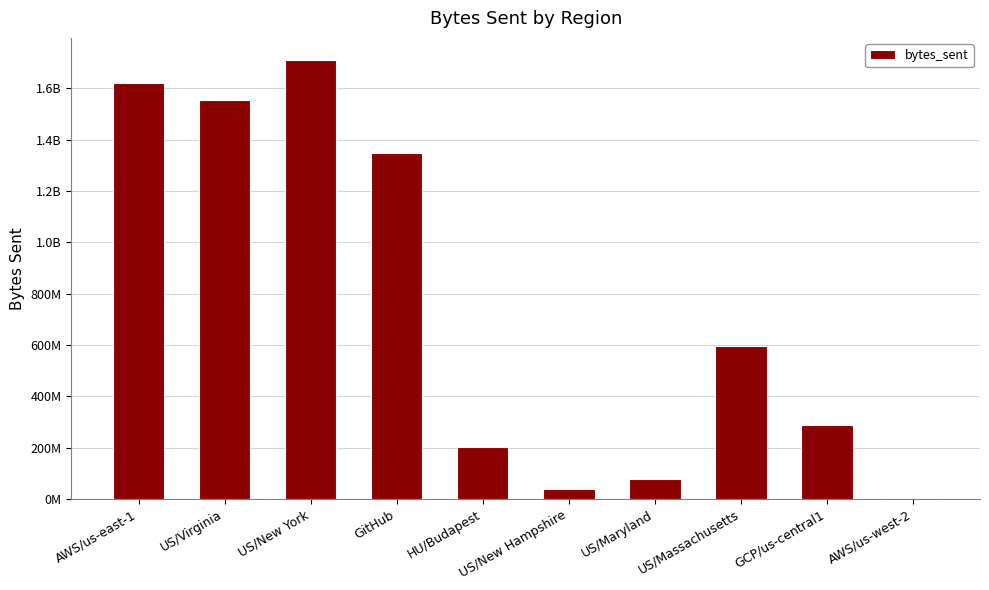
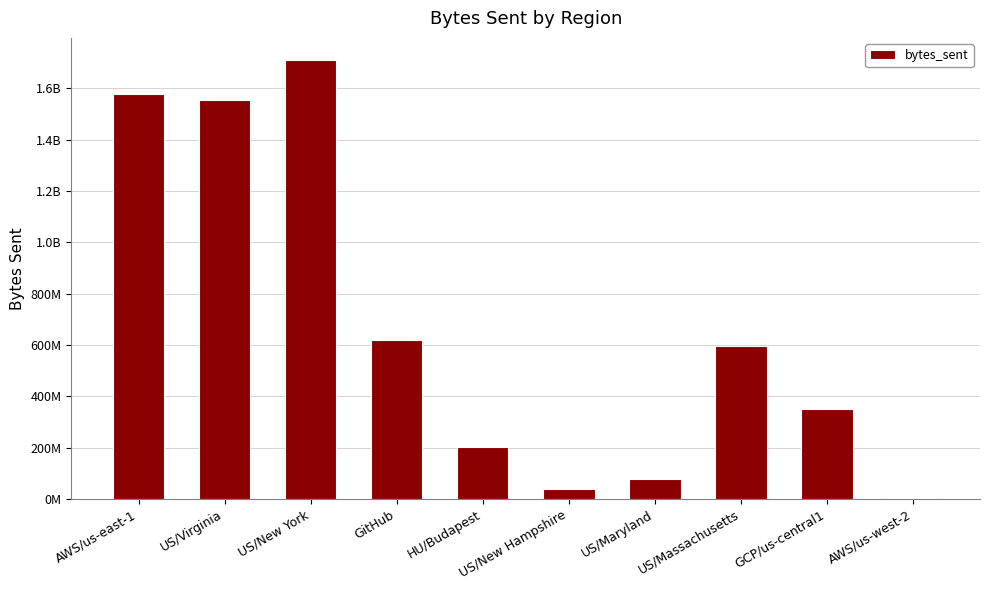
AWS/us-east-1: 1620000000 -> 1580000000
GitHub: 1350000000 -> 620000000
GCP/us-central1: 290000000 -> 350000000
